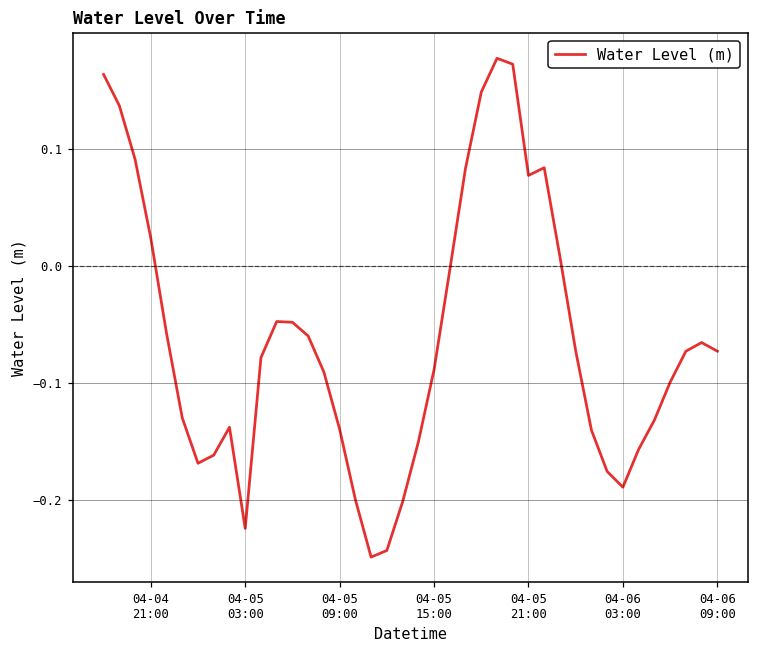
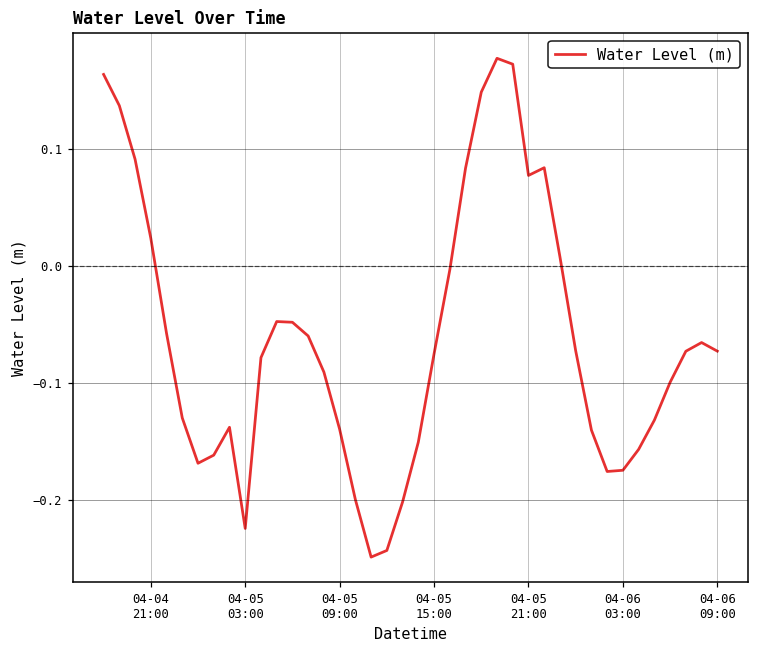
04-05 15:00: -0.089 -> -0.075
04-06 03:00: -0.189 -> -0.175
